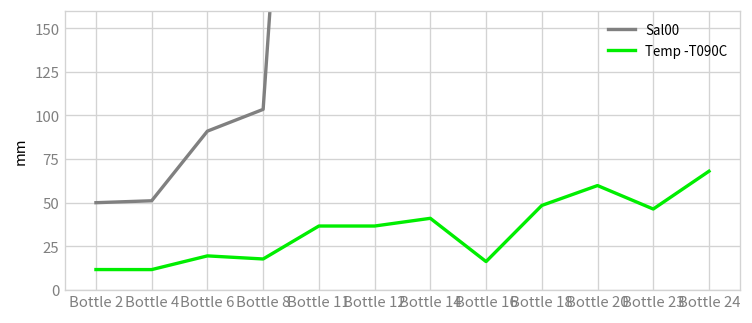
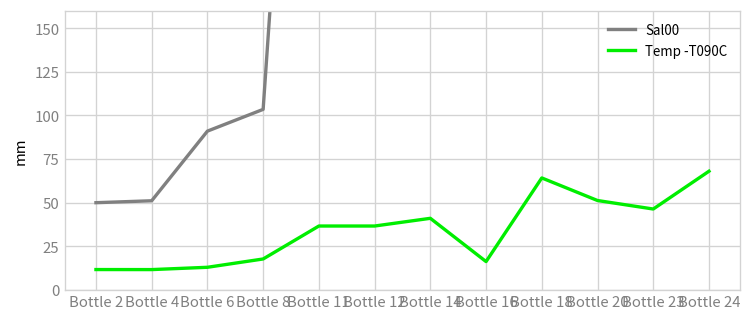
Temp -T090C, Bottle 6: 19 -> 13
Temp -T090C, Bottle 18: 48 -> 64
Temp -T090C, Bottle 20: 60 -> 51
